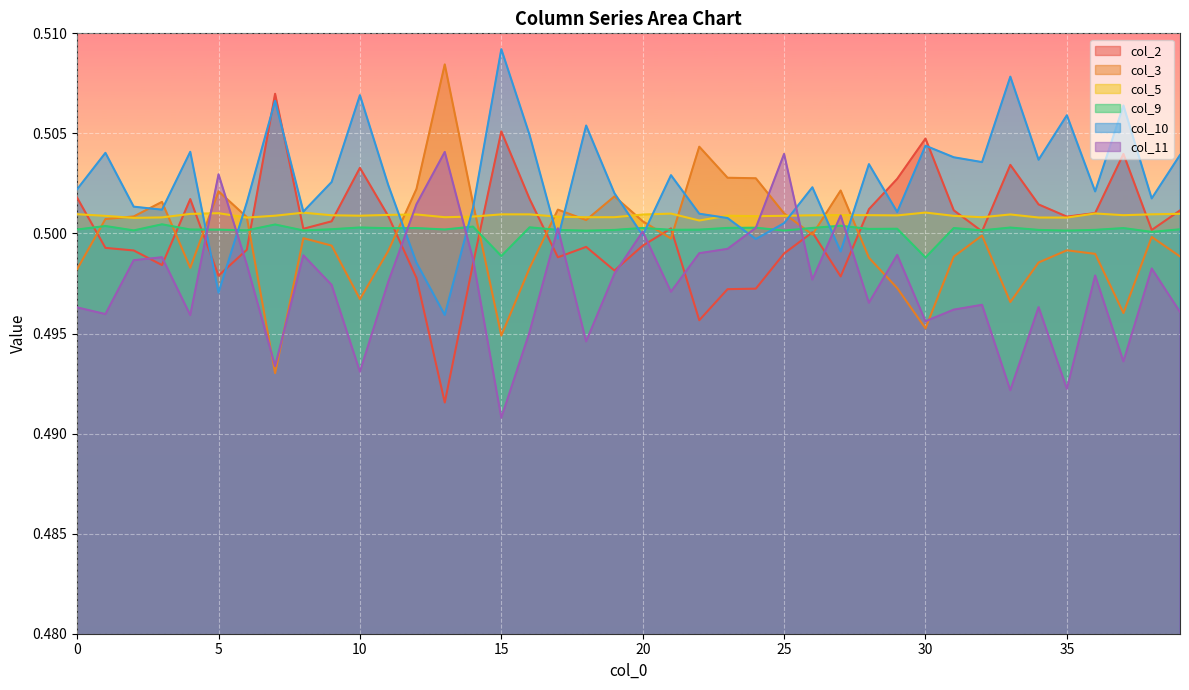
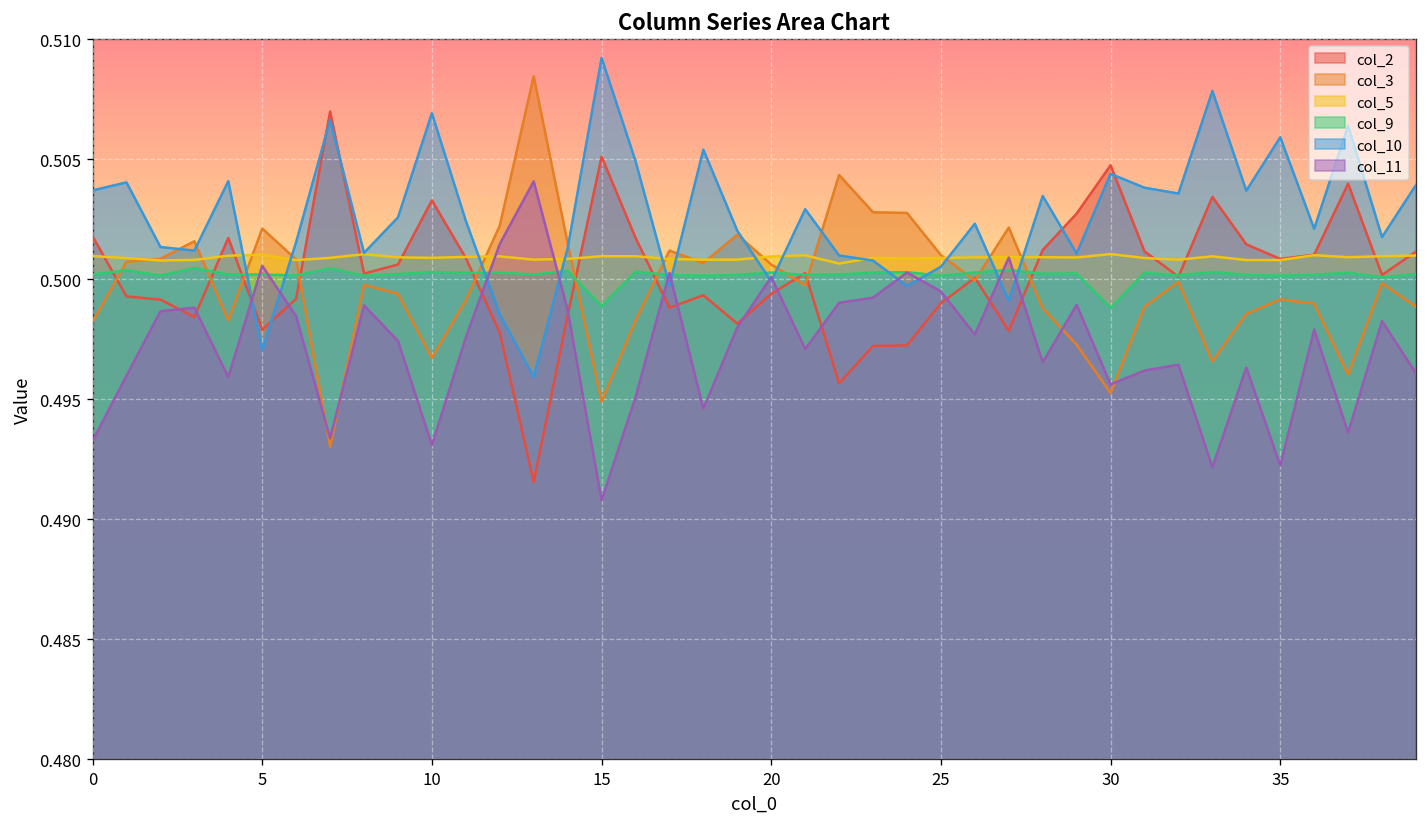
col_10, 0: 0.5022 -> 0.5037
col_11, 0: 0.4963 -> 0.4933
col_11, 5: 0.5030 -> 0.5006
col_11, 25: 0.5040 -> 0.4995
